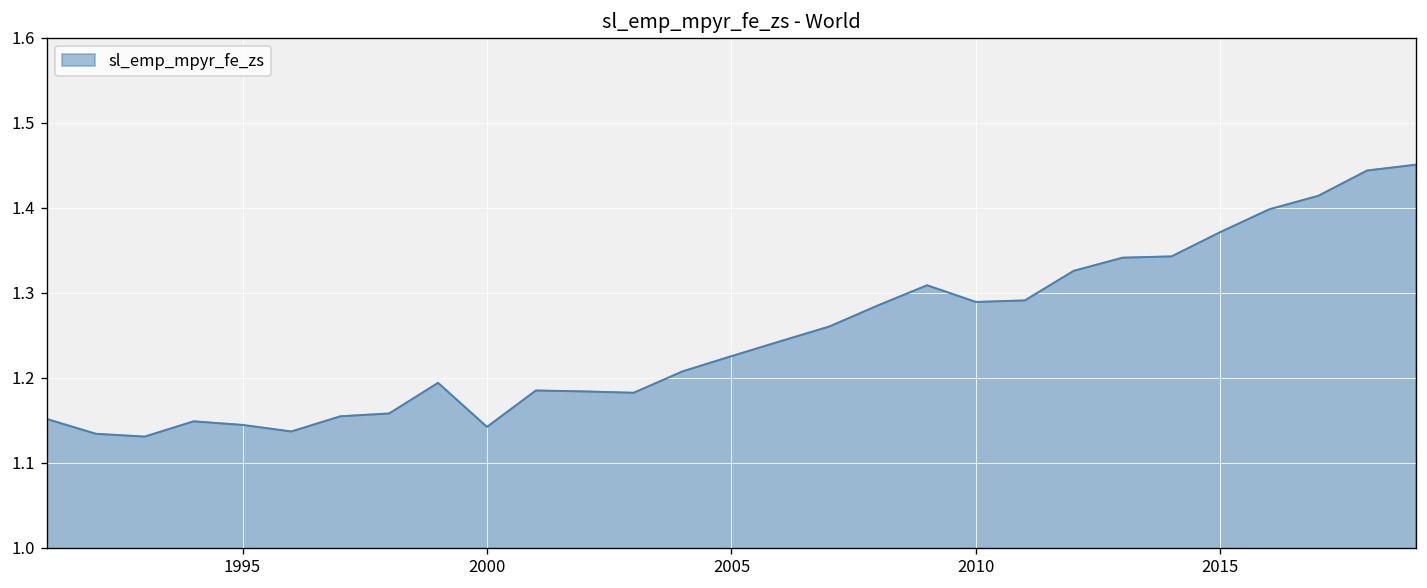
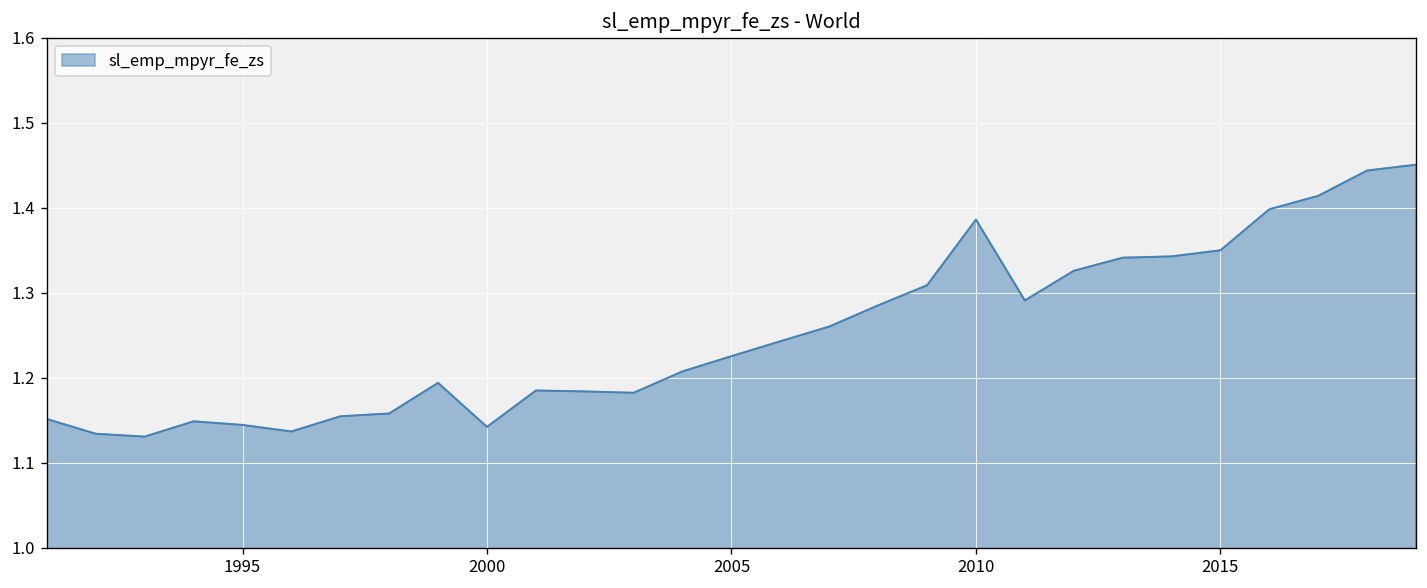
2010: 1.29 -> 1.39
2015: 1.37 -> 1.35
